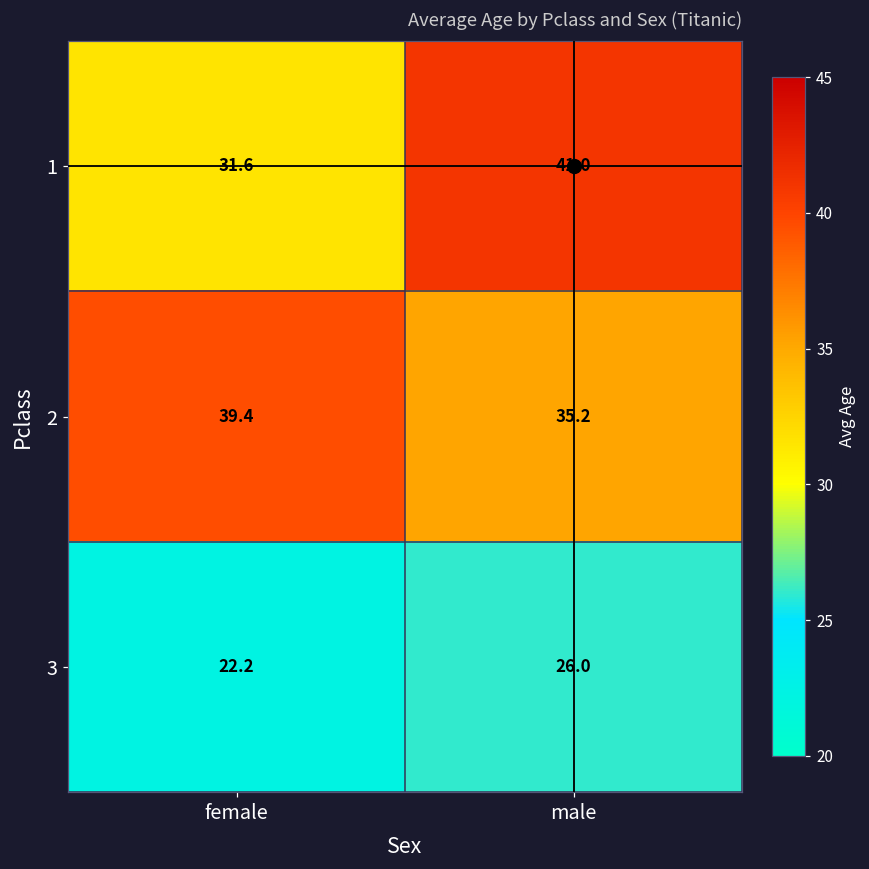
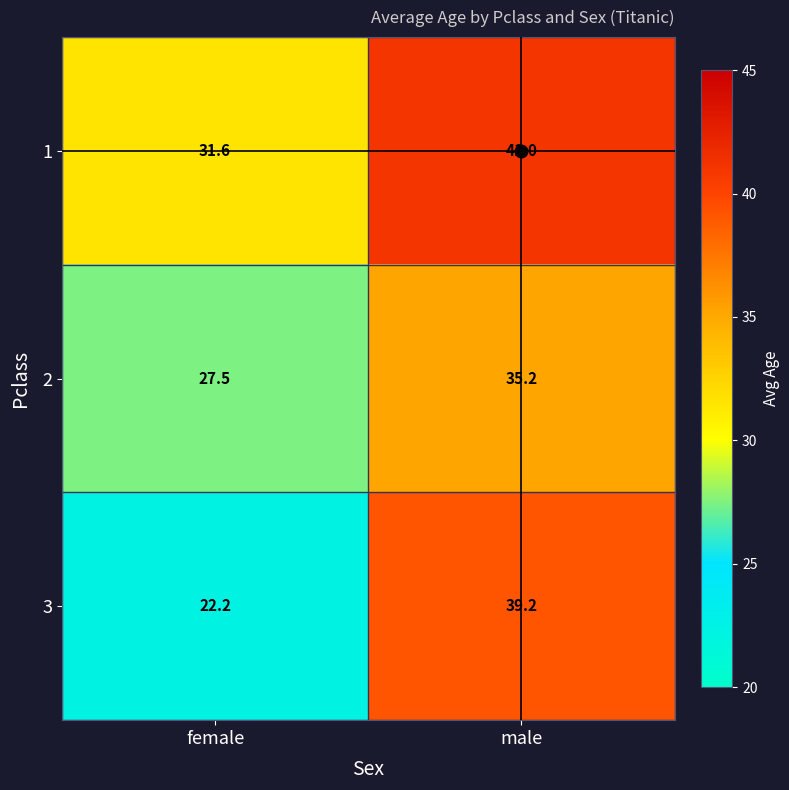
2, female: 39.4 -> 27.5
3, male: 26.0 -> 39.2
